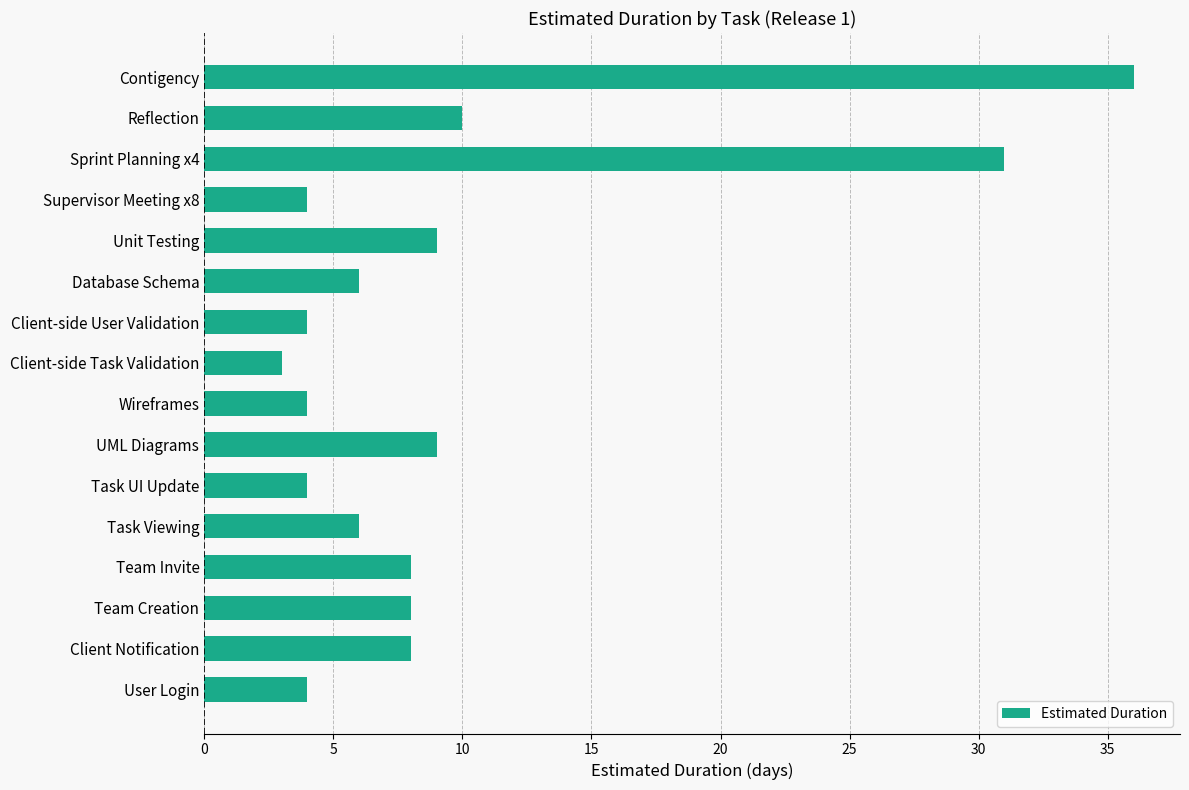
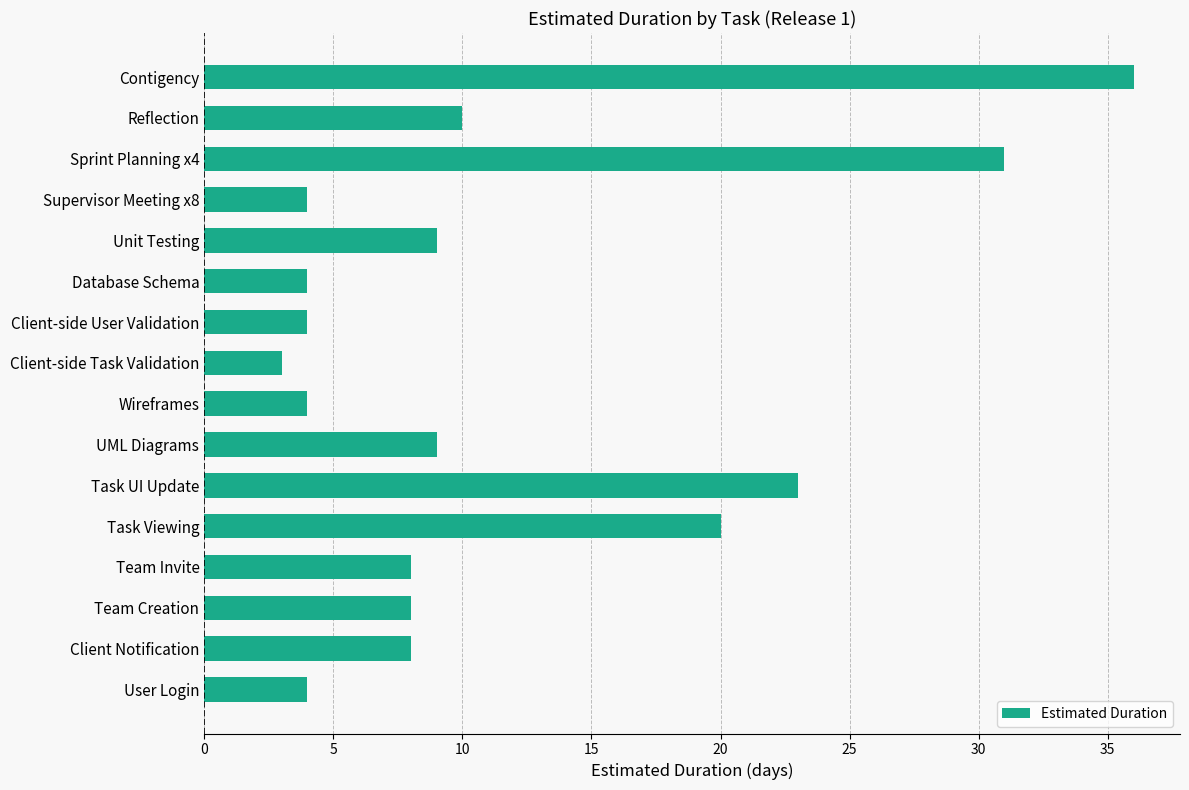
Database Schema: 6 -> 4
Task UI Update: 4 -> 23
Task Viewing: 6 -> 20
